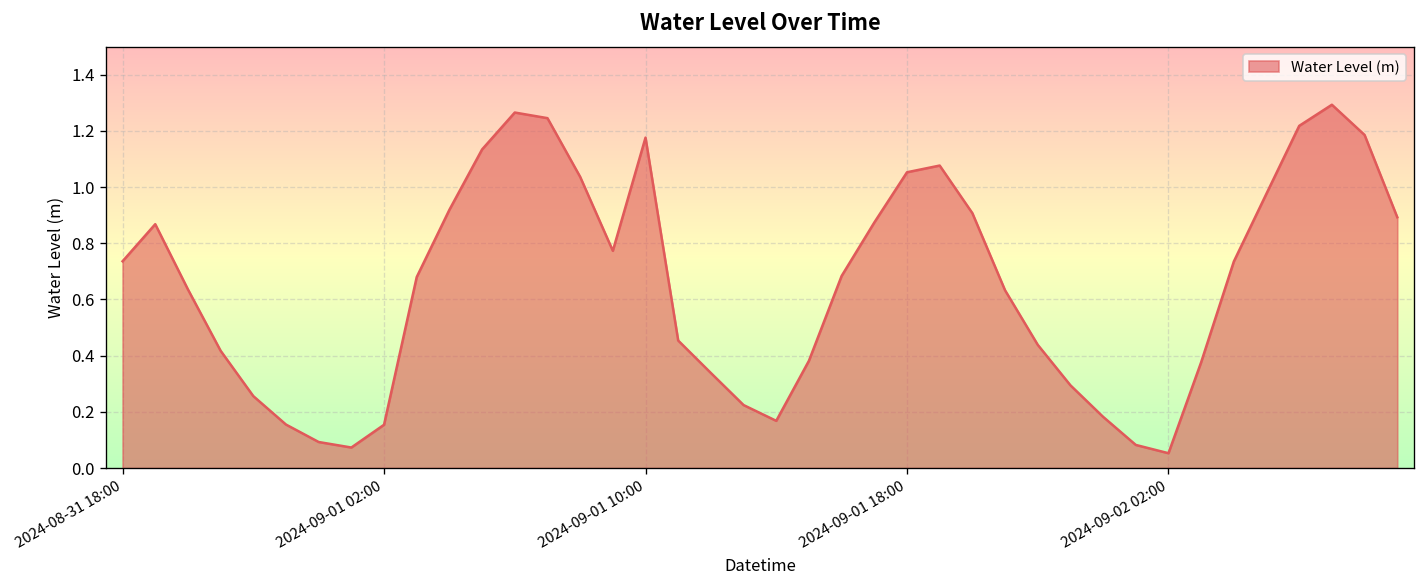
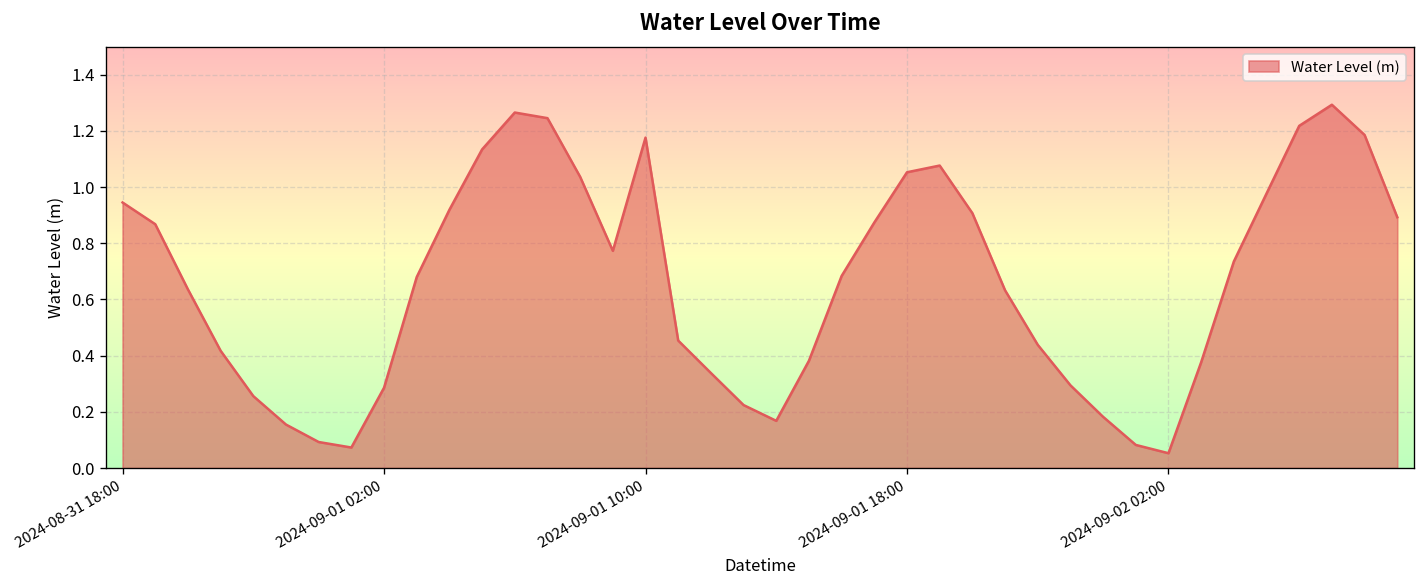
2024-08-31 18:00: 0.74 -> 0.95
2024-09-01 02:00: 0.15 -> 0.29
